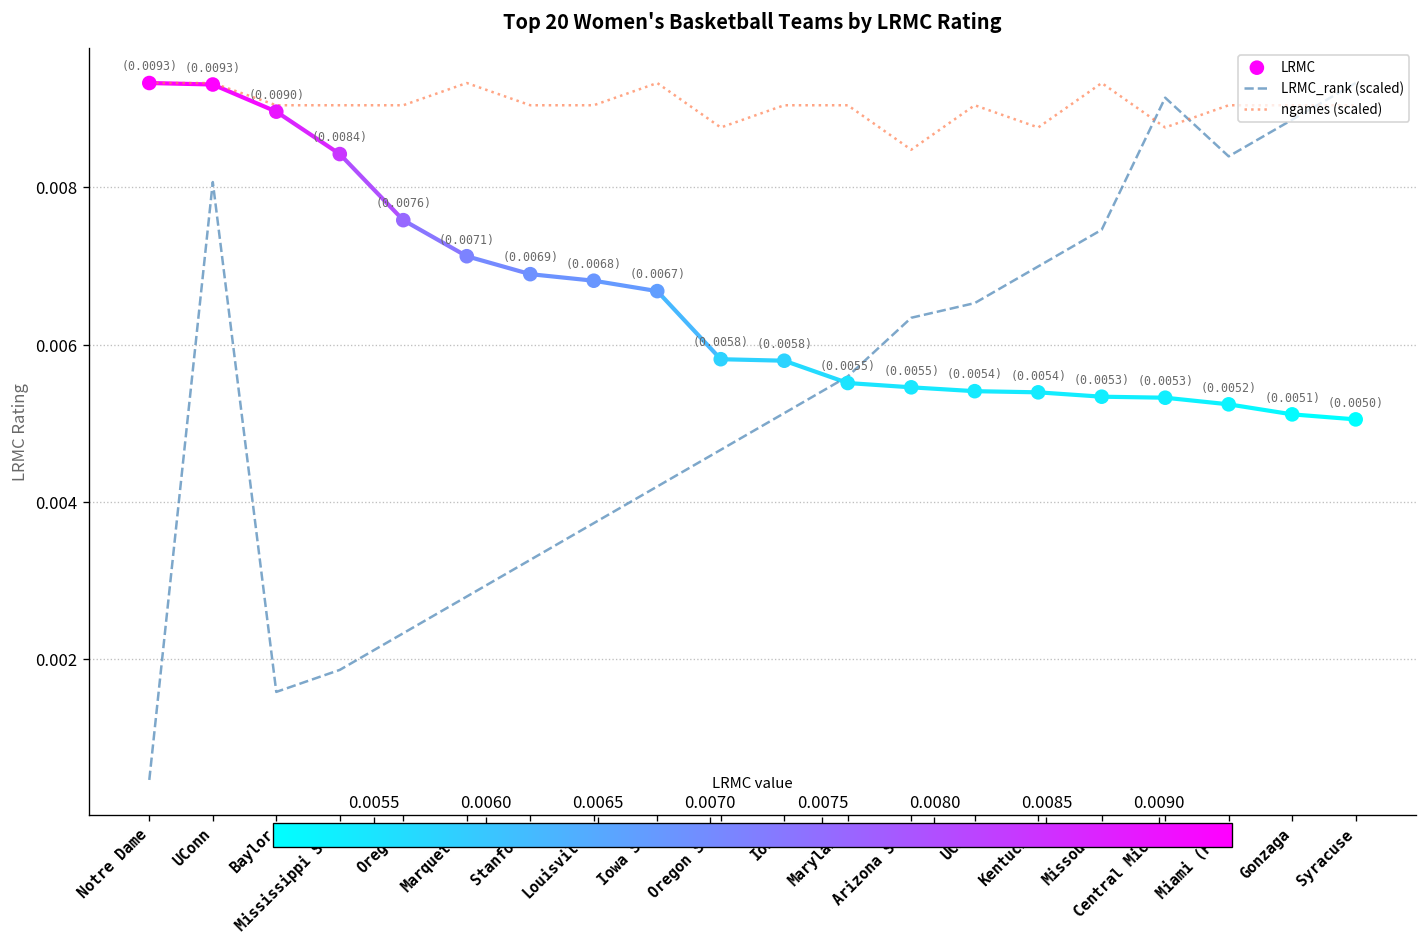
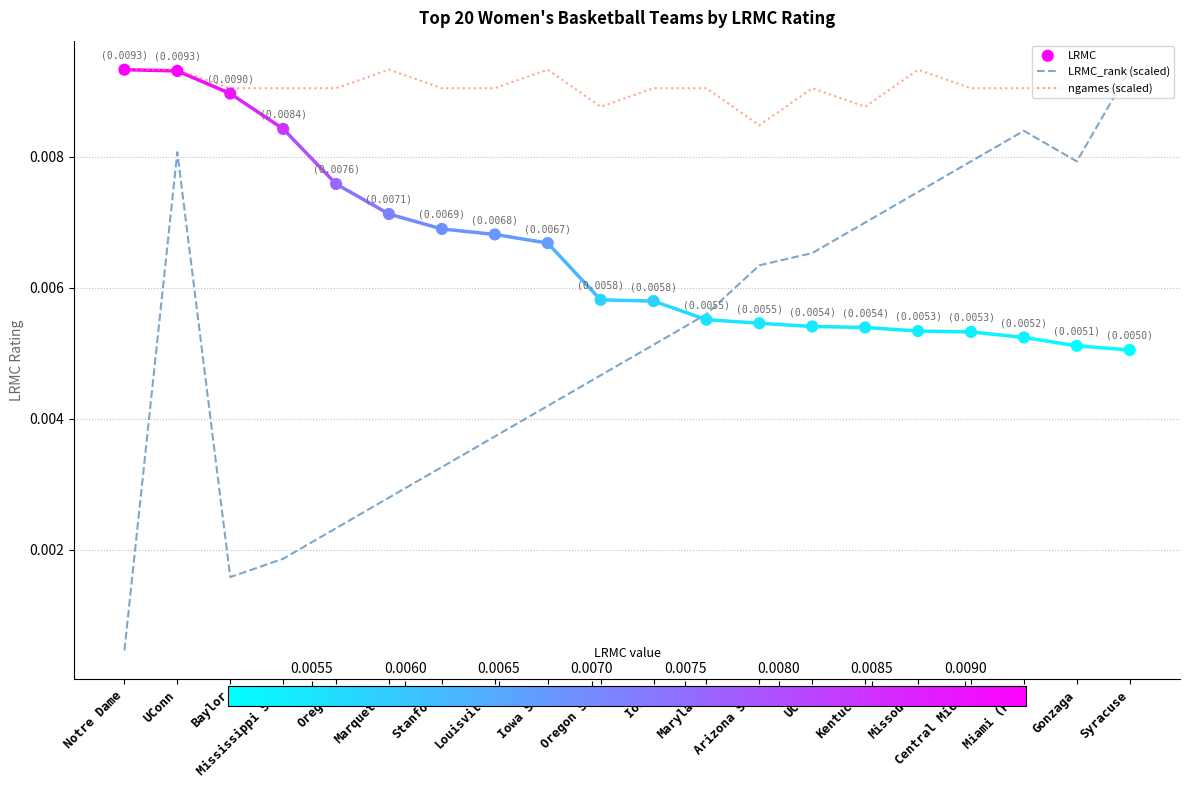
LRMC_rank (scaled), Central Mich.: 0.0091 -> 0.0079
ngames (scaled), Central Mich.: 0.0088 -> 0.0090
LRMC_rank (scaled), Gonzaga: 0.0089 -> 0.0079
